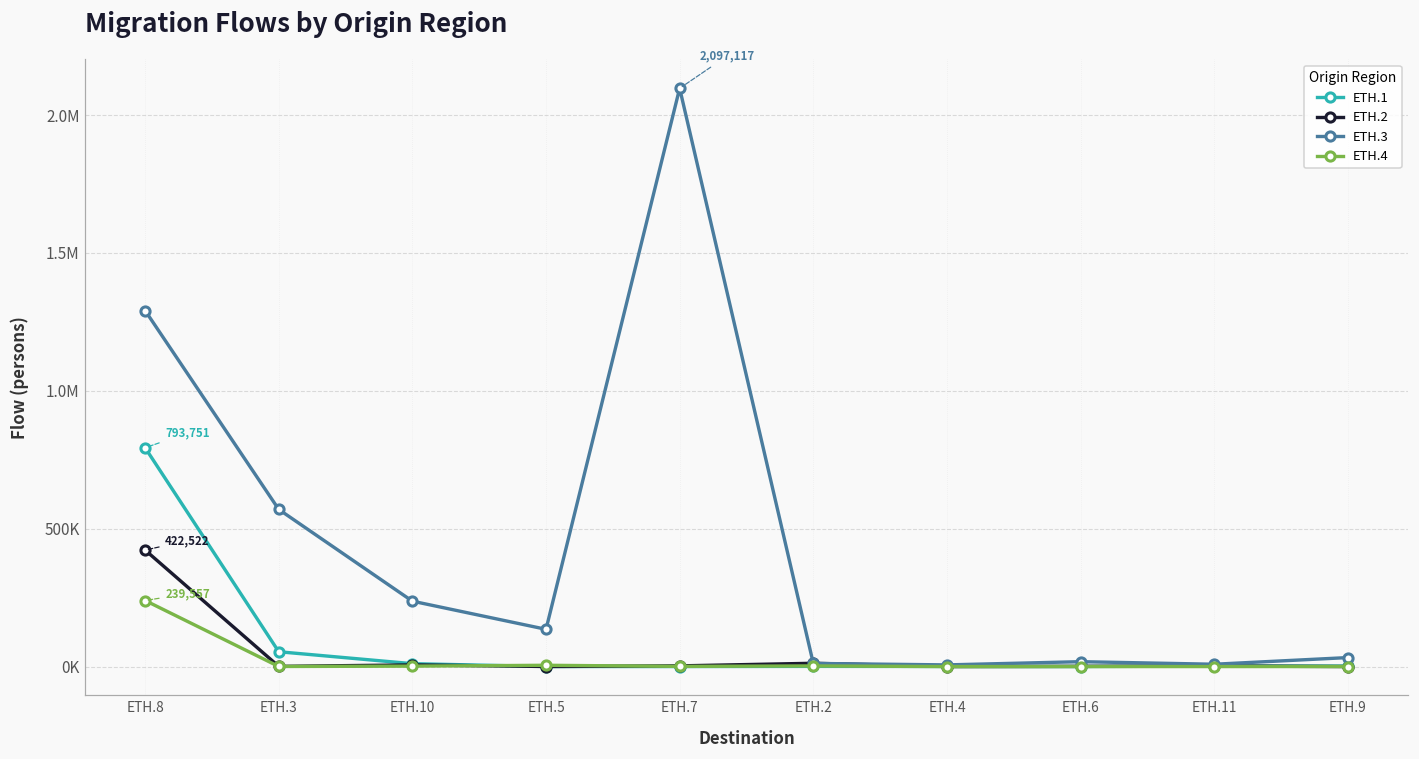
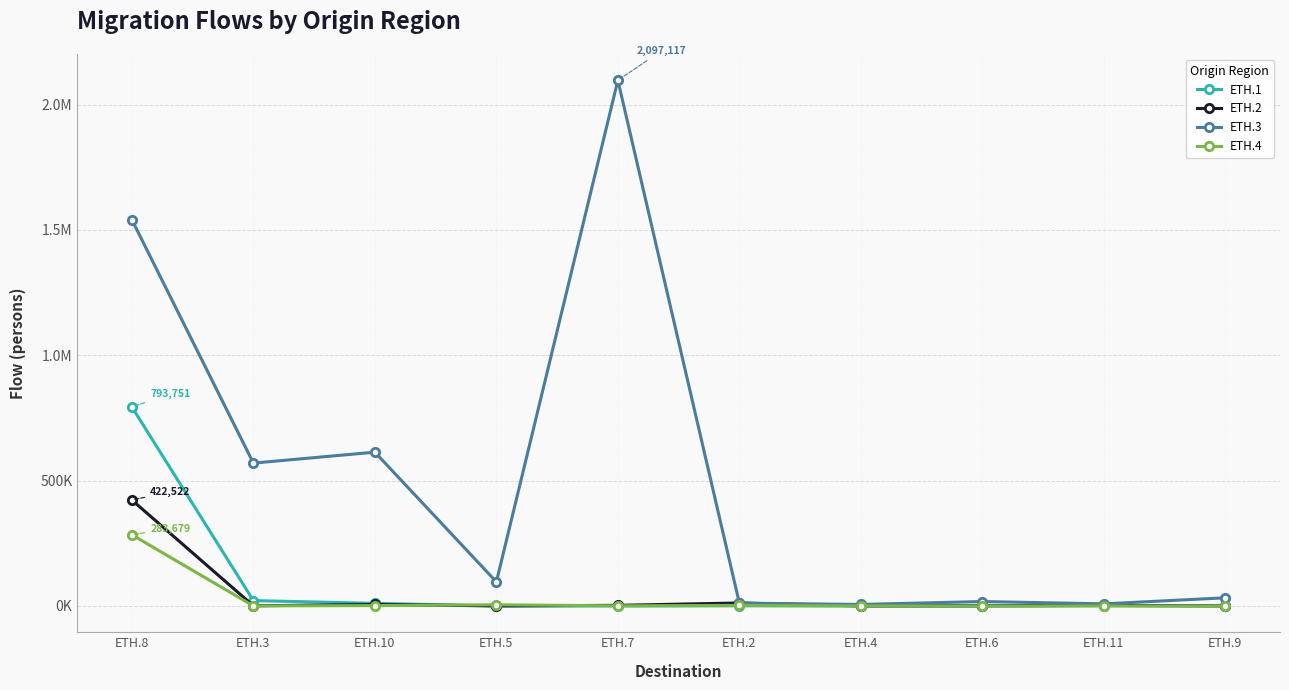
ETH.3, ETH.8: 1290000 -> 1540000
ETH.4, ETH.8: 239,557 -> 283,679
ETH.1, ETH.3: 50000 -> 20000
ETH.3, ETH.10: 240000 -> 610000
ETH.3, ETH.5: 140000 -> 100000
